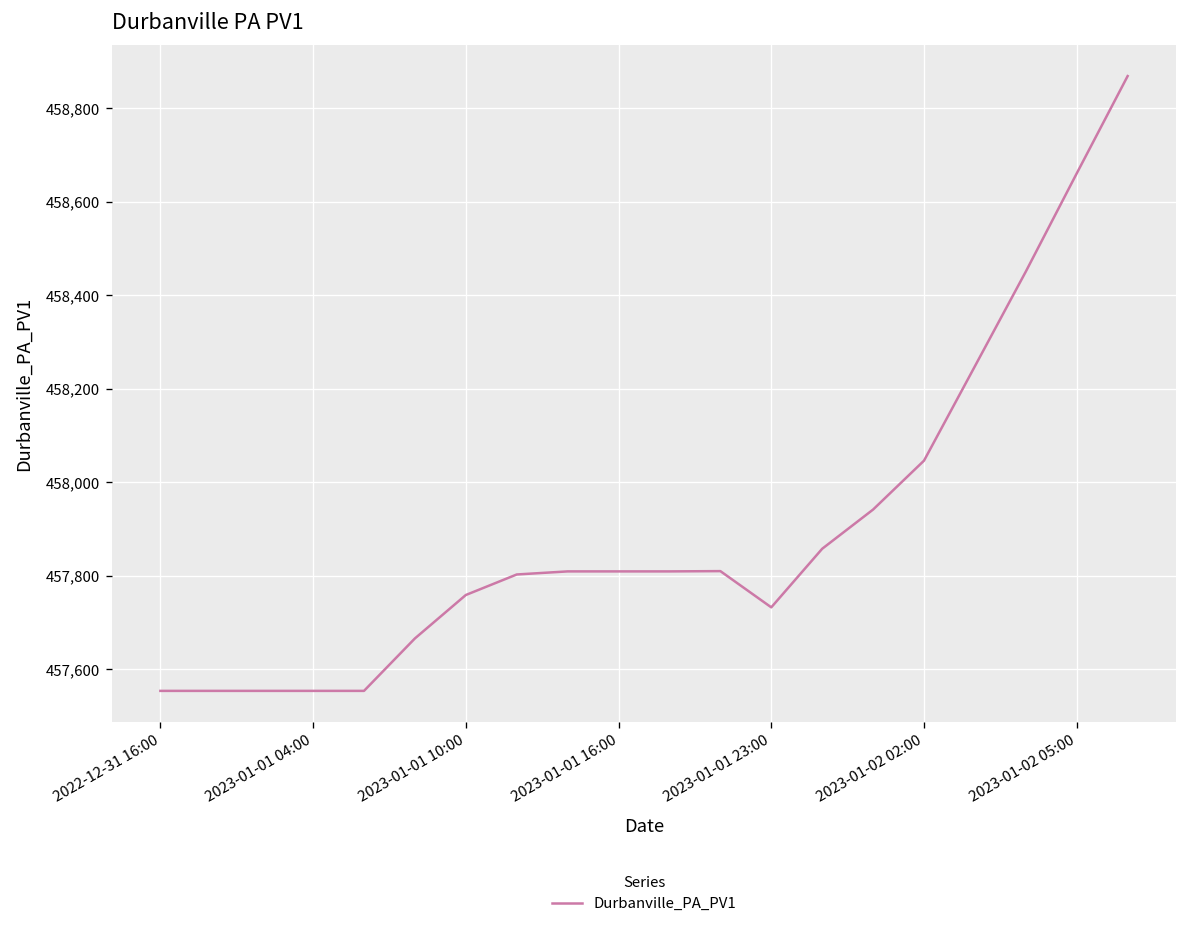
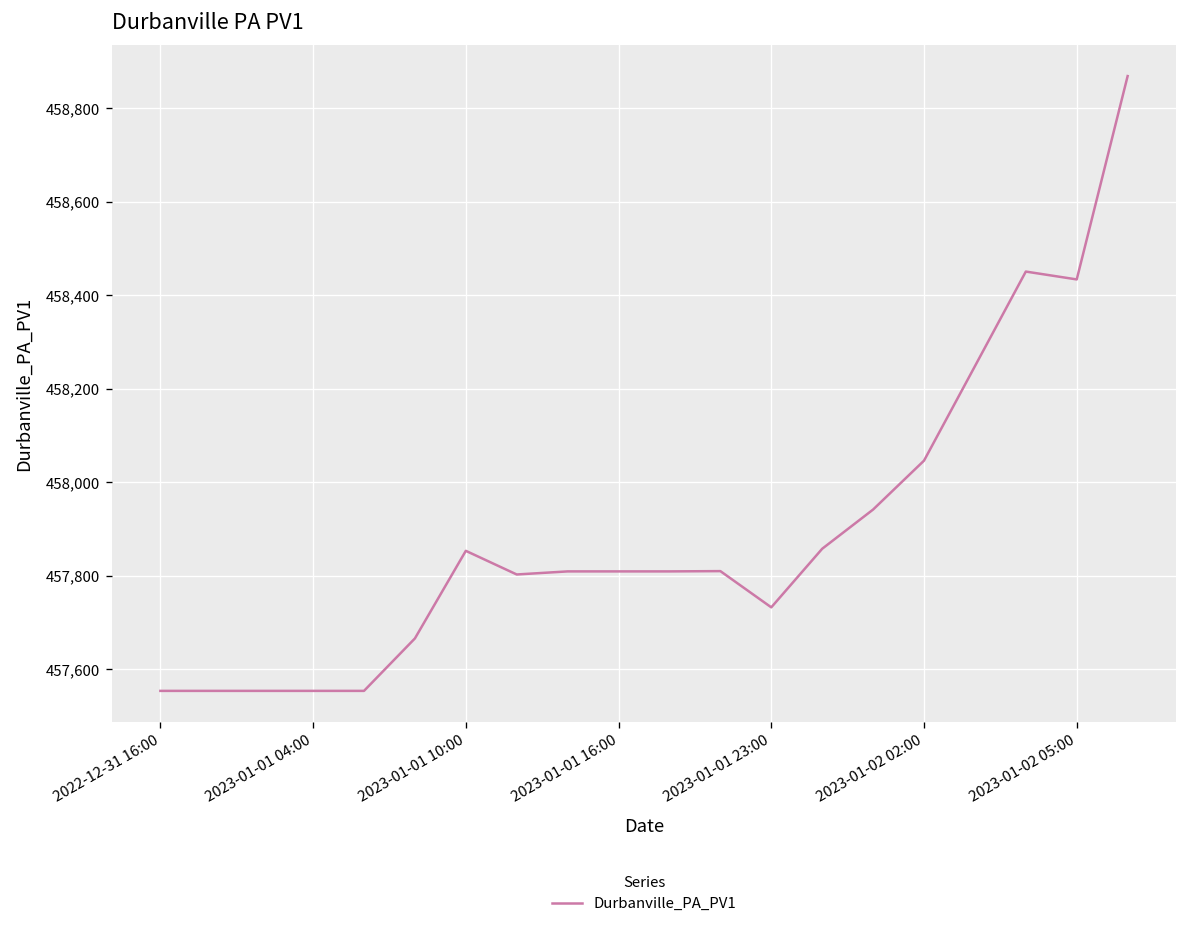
2023-01-01 10:00: 457,760 -> 457,850
2023-01-02 05:00: 458,660 -> 458,430
